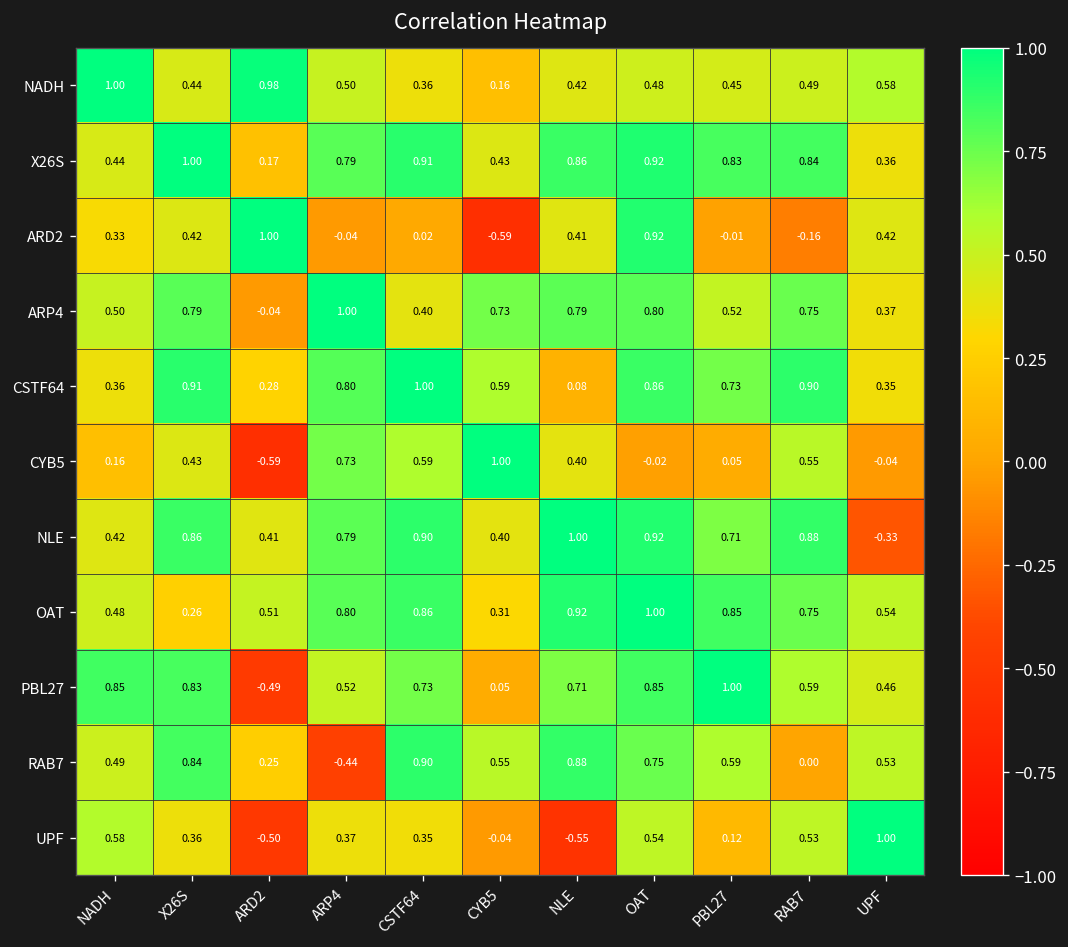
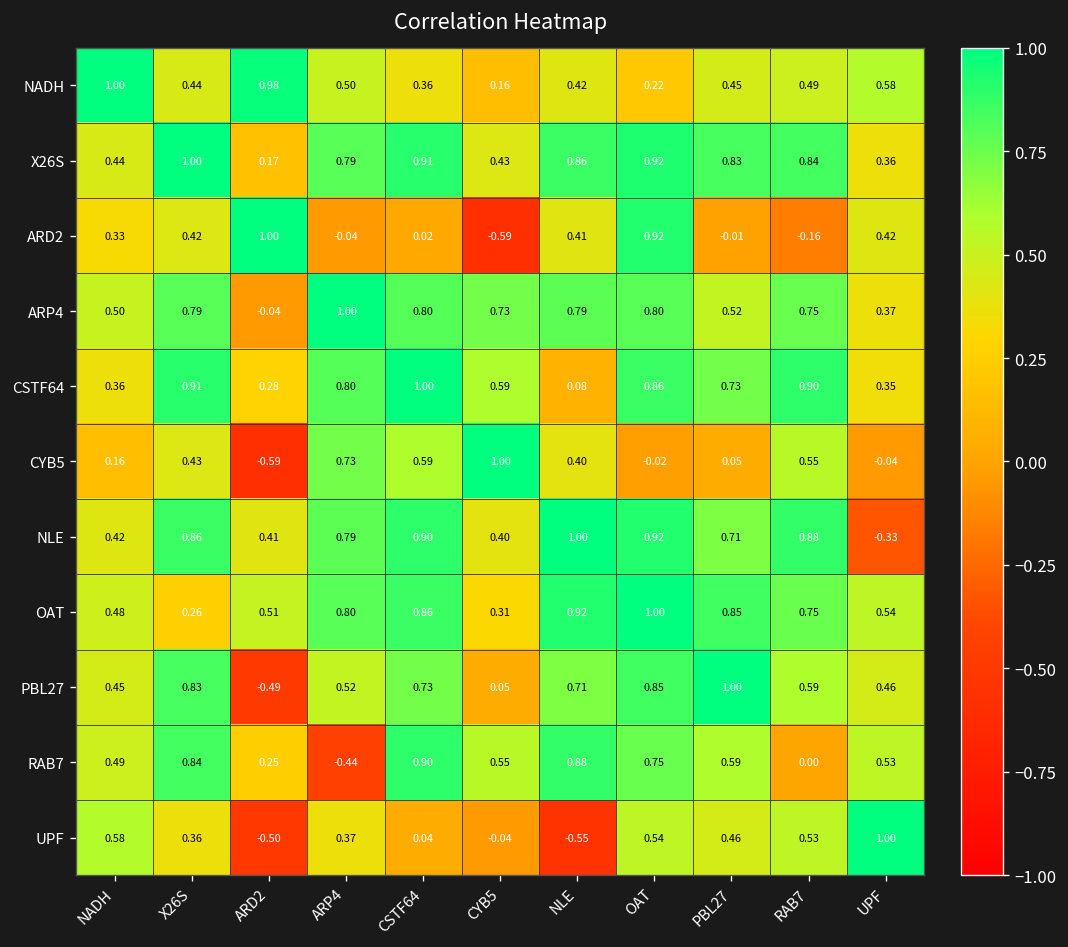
NADH, OAT: 0.48 -> 0.22
ARP4, CSTF64: 0.40 -> 0.80
PBL27, NADH: 0.85 -> 0.45
UPF, CSTF64: 0.35 -> 0.04
UPF, PBL27: 0.12 -> 0.46
